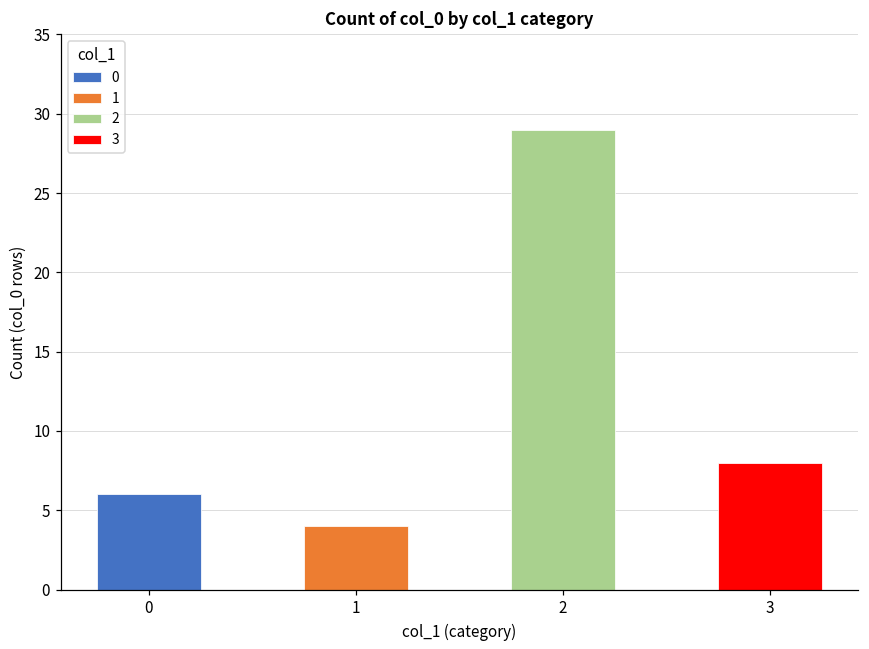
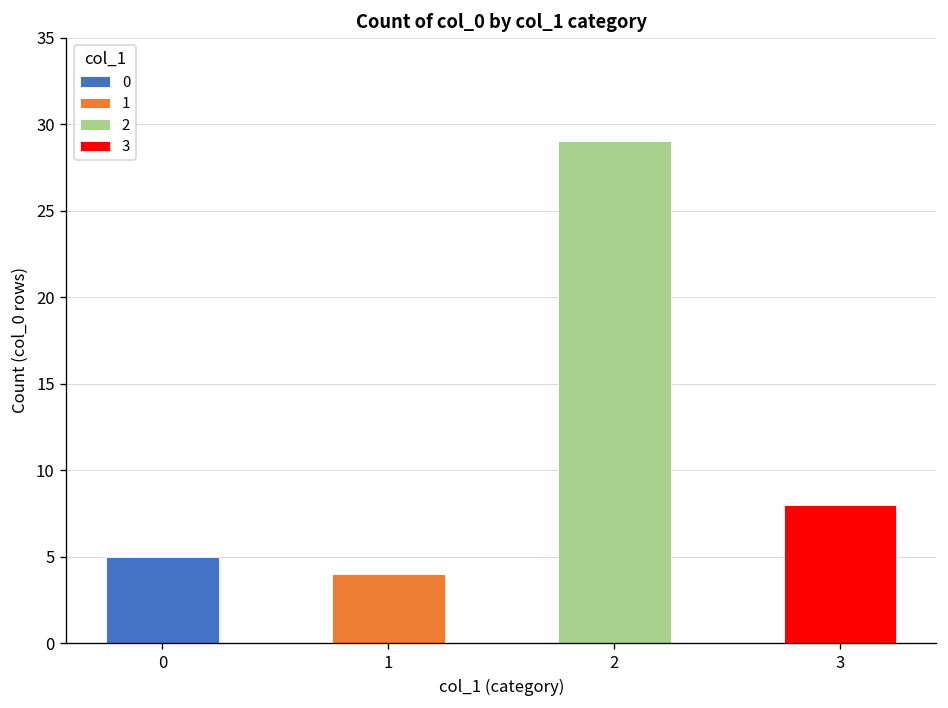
0: 6 -> 5
